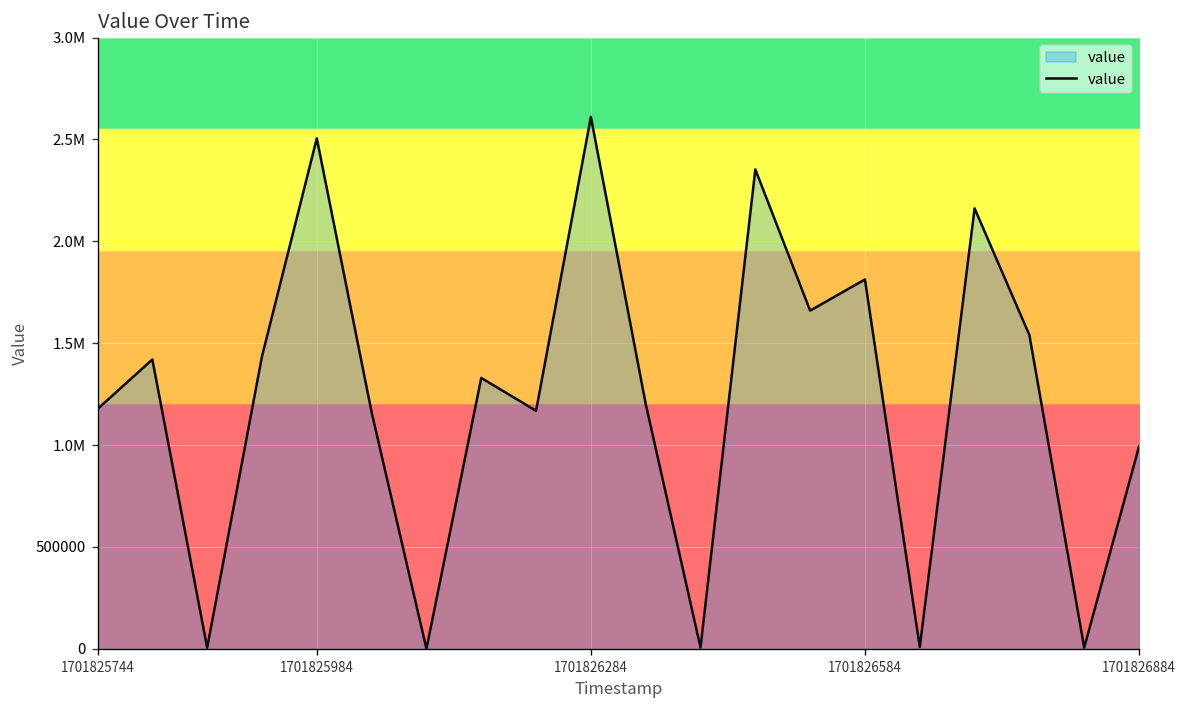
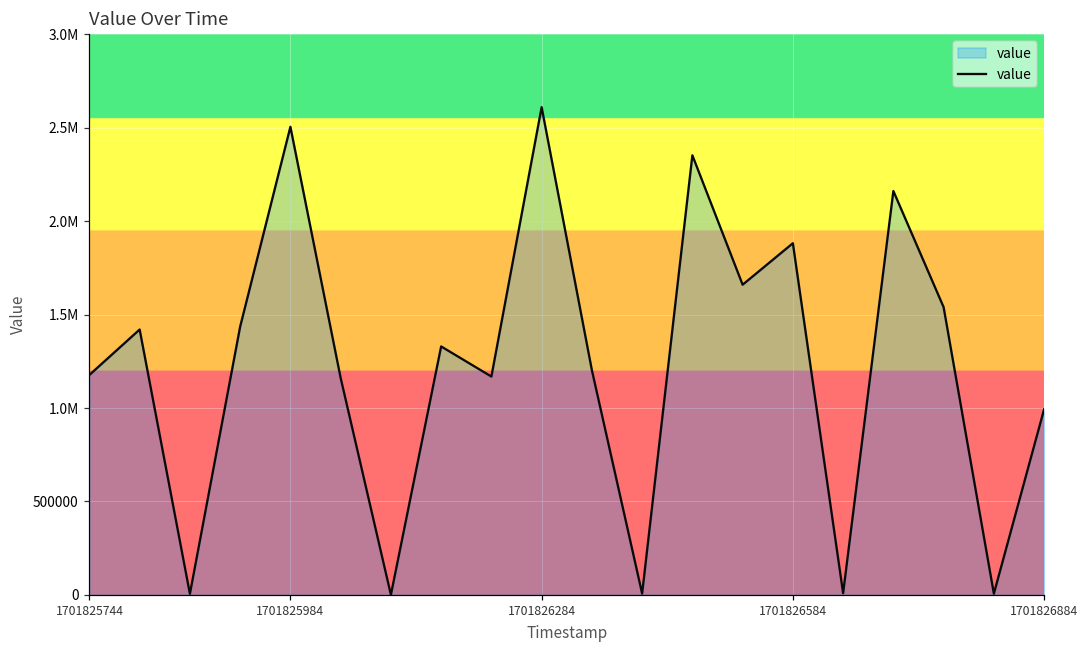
1701826584: 1810000 -> 1880000
